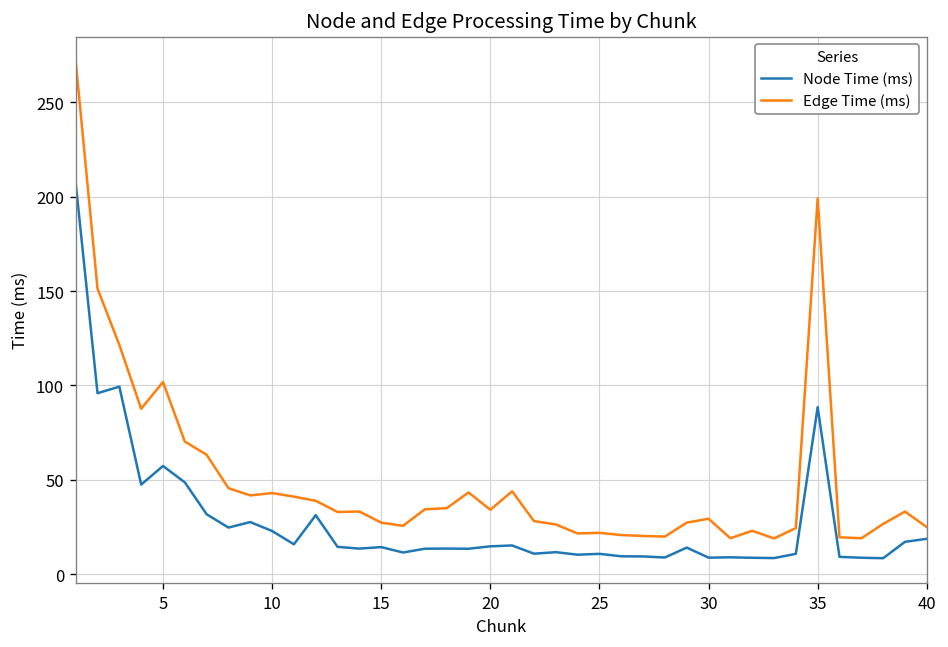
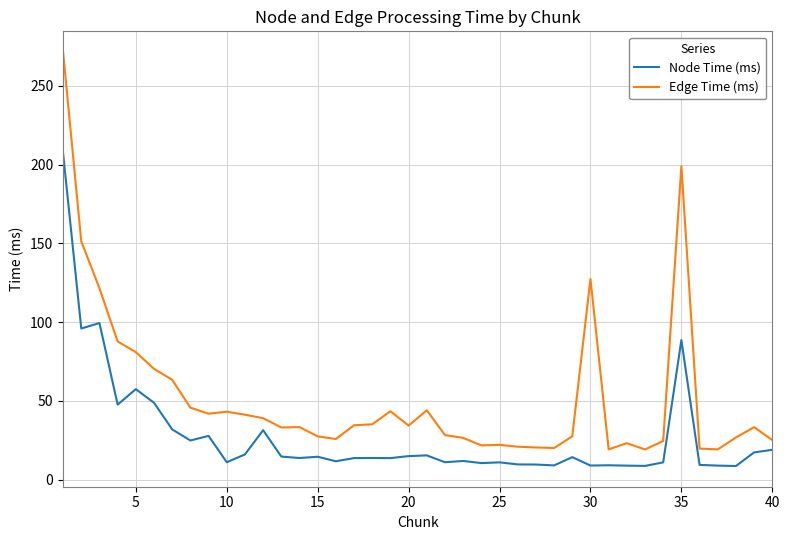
Edge Time (ms), 5: 102 -> 81
Node Time (ms), 10: 23 -> 11
Edge Time (ms), 30: 29 -> 127
